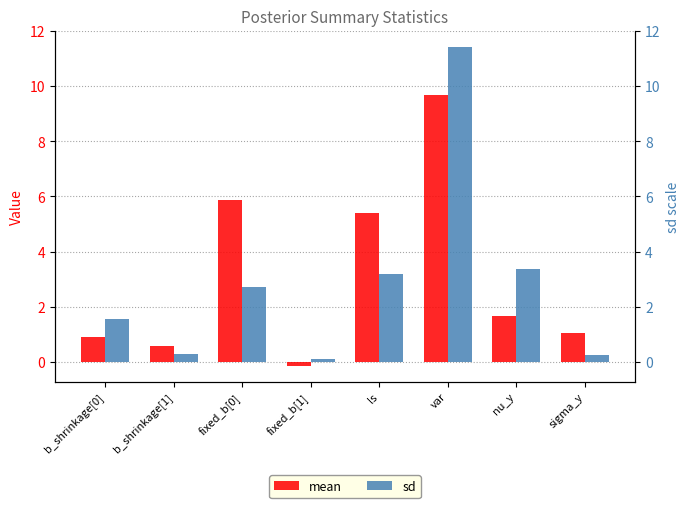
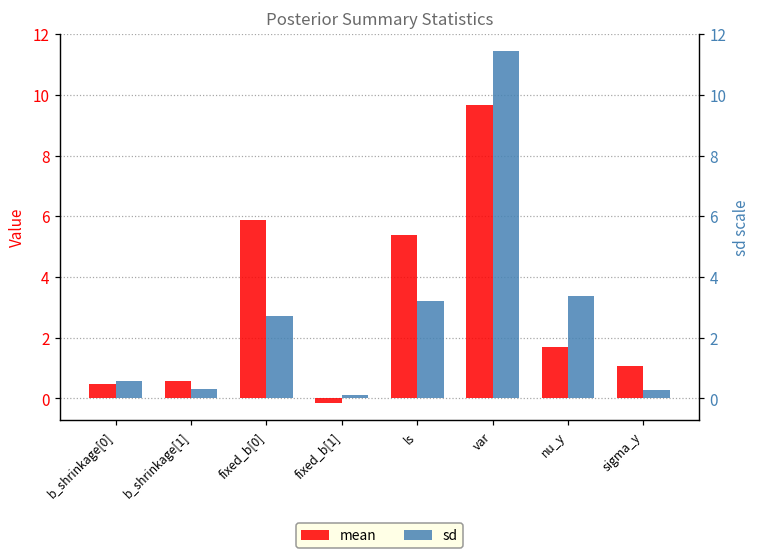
mean, b_shrinkage[0]: 0.9 -> 0.5
sd, b_shrinkage[0]: 1.6 -> 0.6
